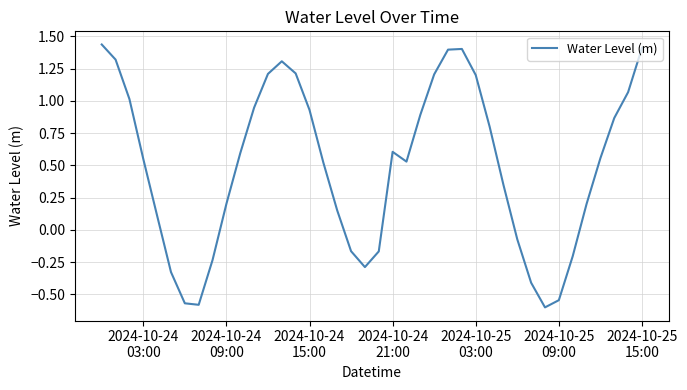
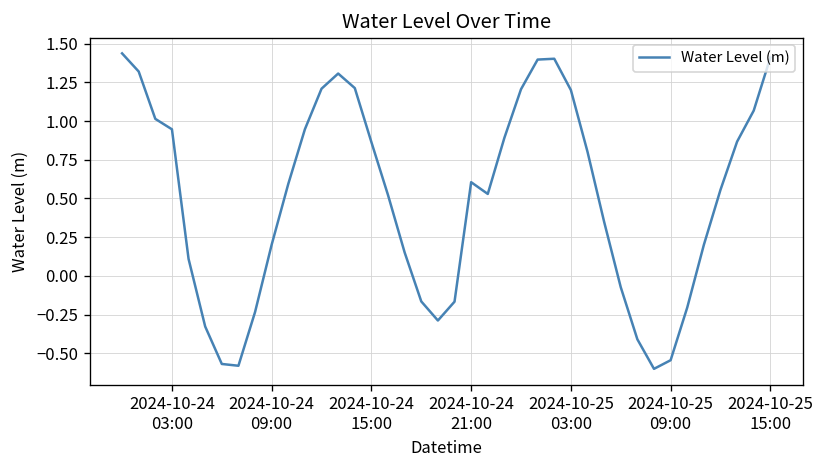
2024-10-24 03:00: 0.55 -> 0.95
2024-10-24 15:00: 0.93 -> 0.86
